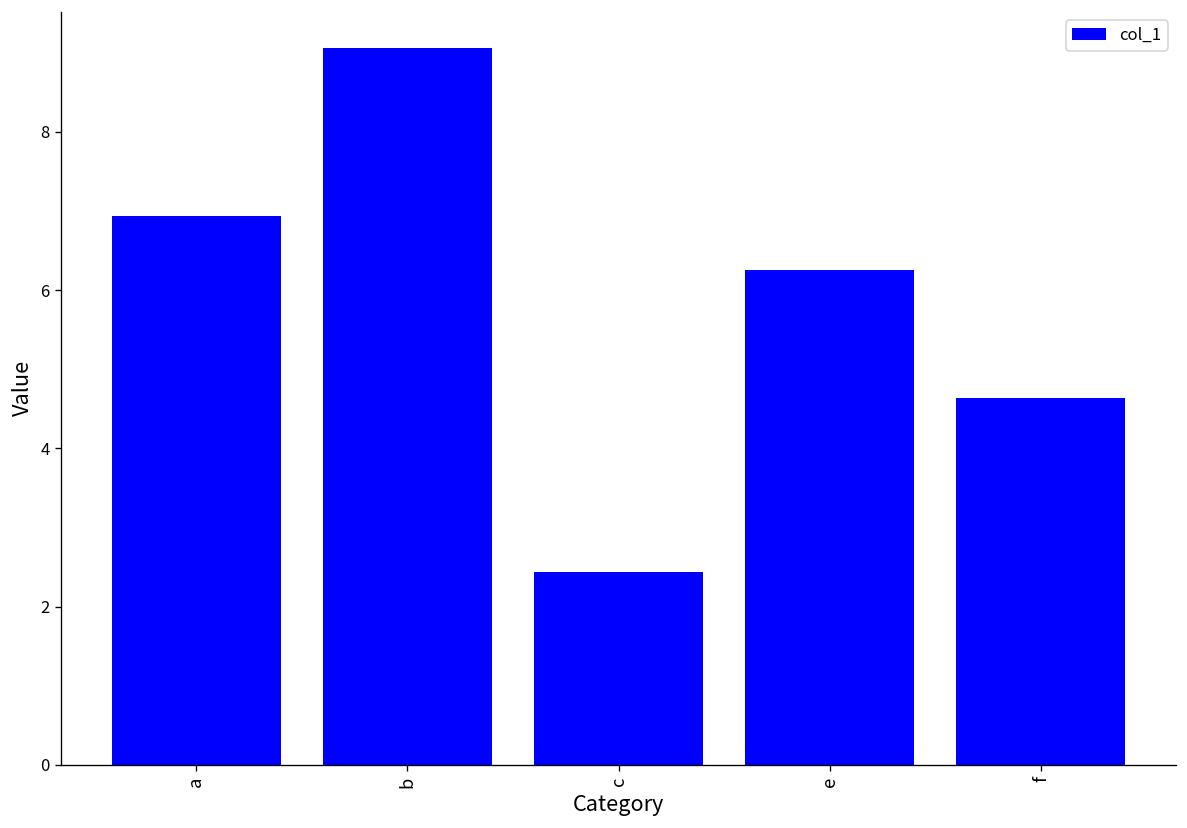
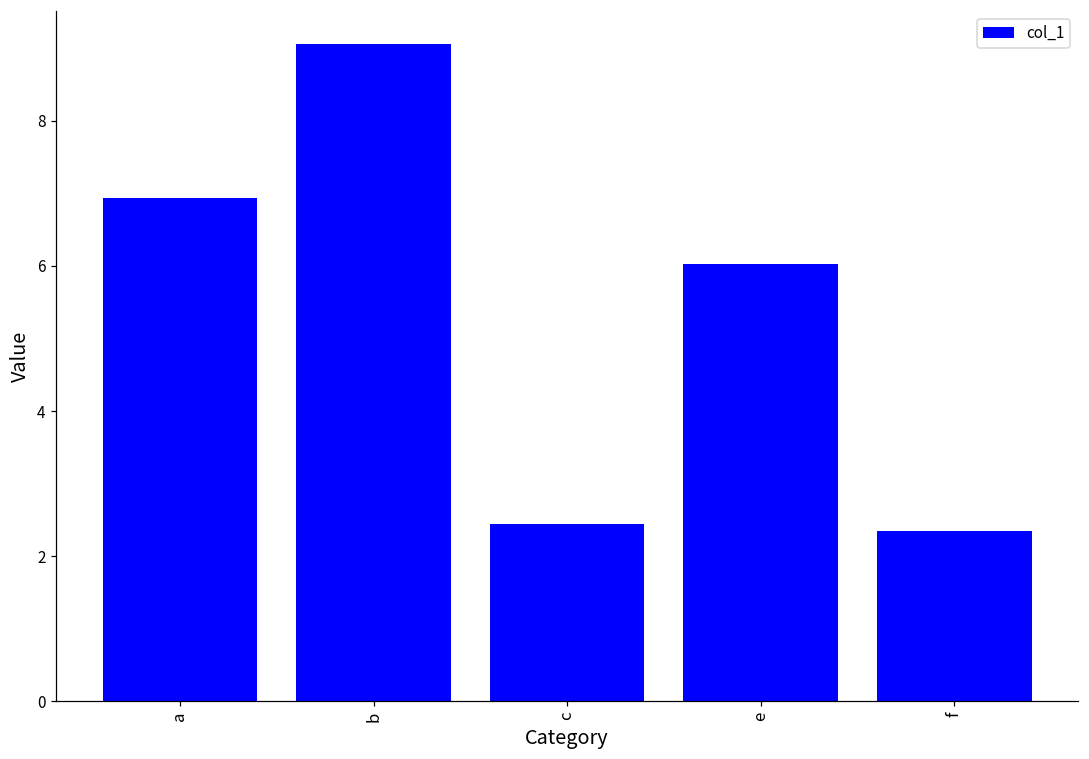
e: 6.3 -> 6.0
f: 4.6 -> 2.3
